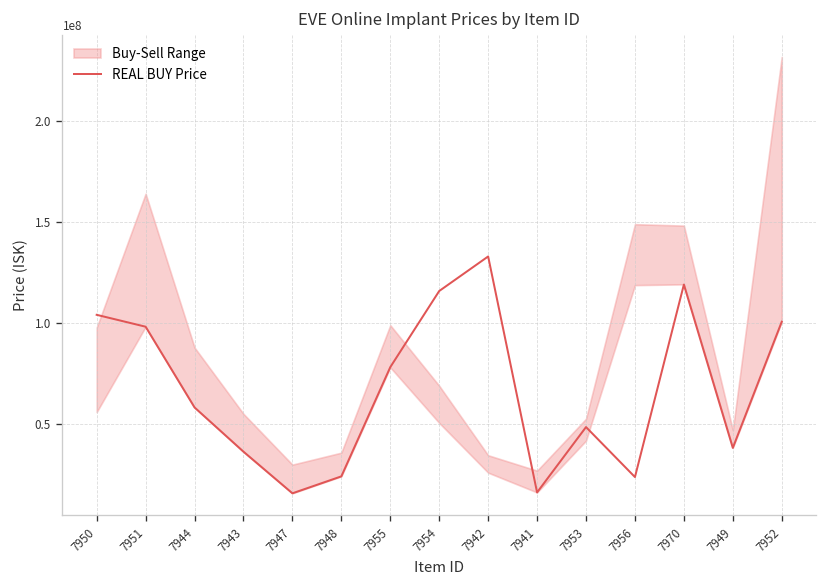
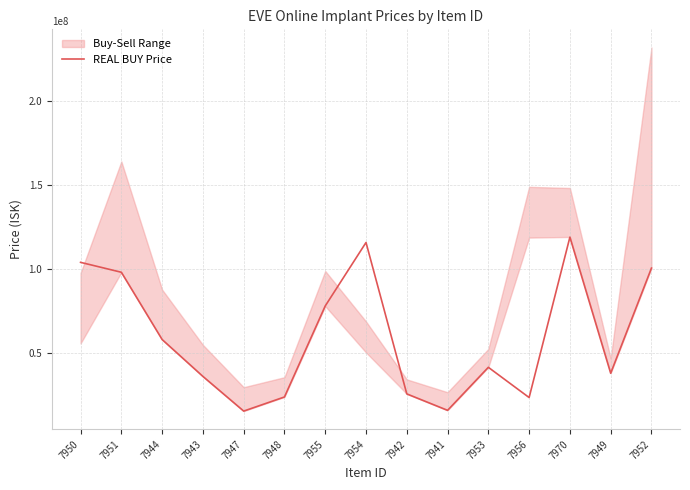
REAL BUY Price, 7942: 133000000 -> 26000000
REAL BUY Price, 7953: 49000000 -> 42000000
